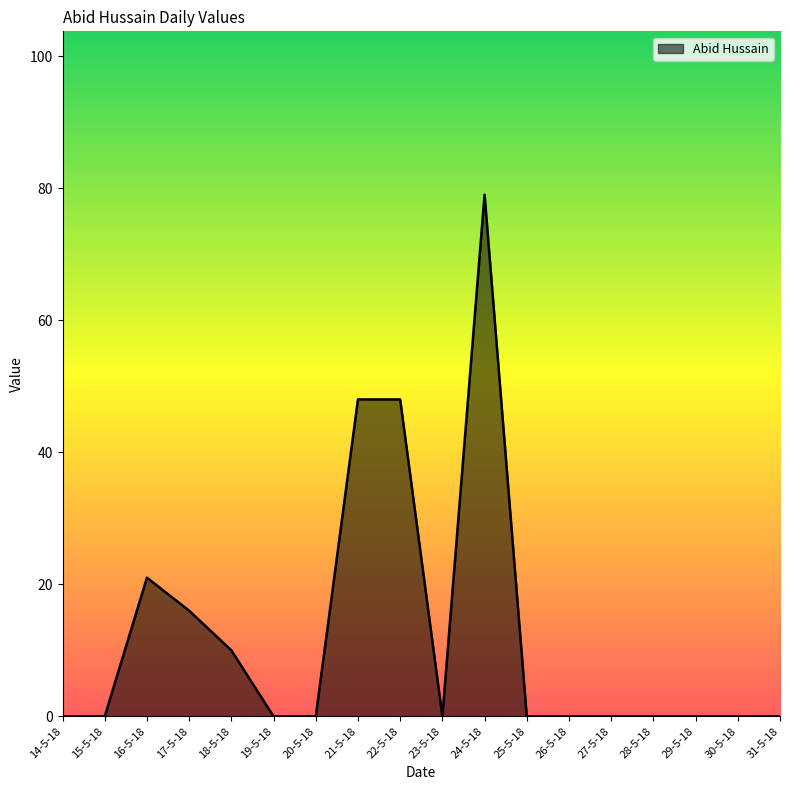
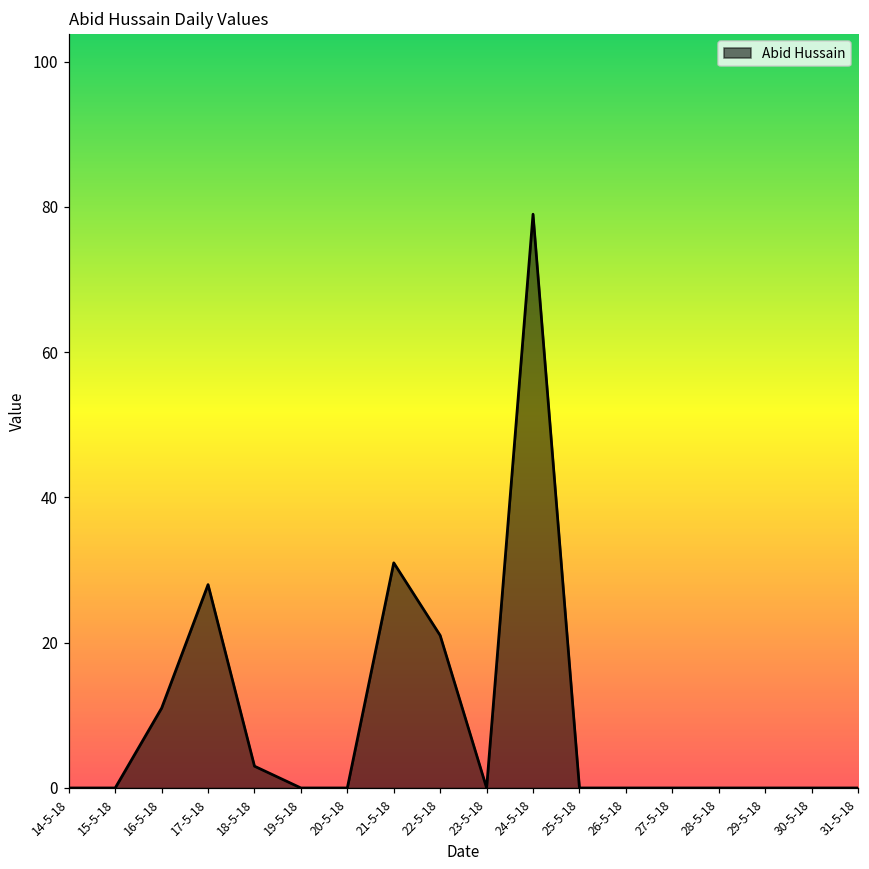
16-5-18: 21 -> 11
17-5-18: 16 -> 28
18-5-18: 10 -> 3
21-5-18: 48 -> 31
22-5-18: 48 -> 21
